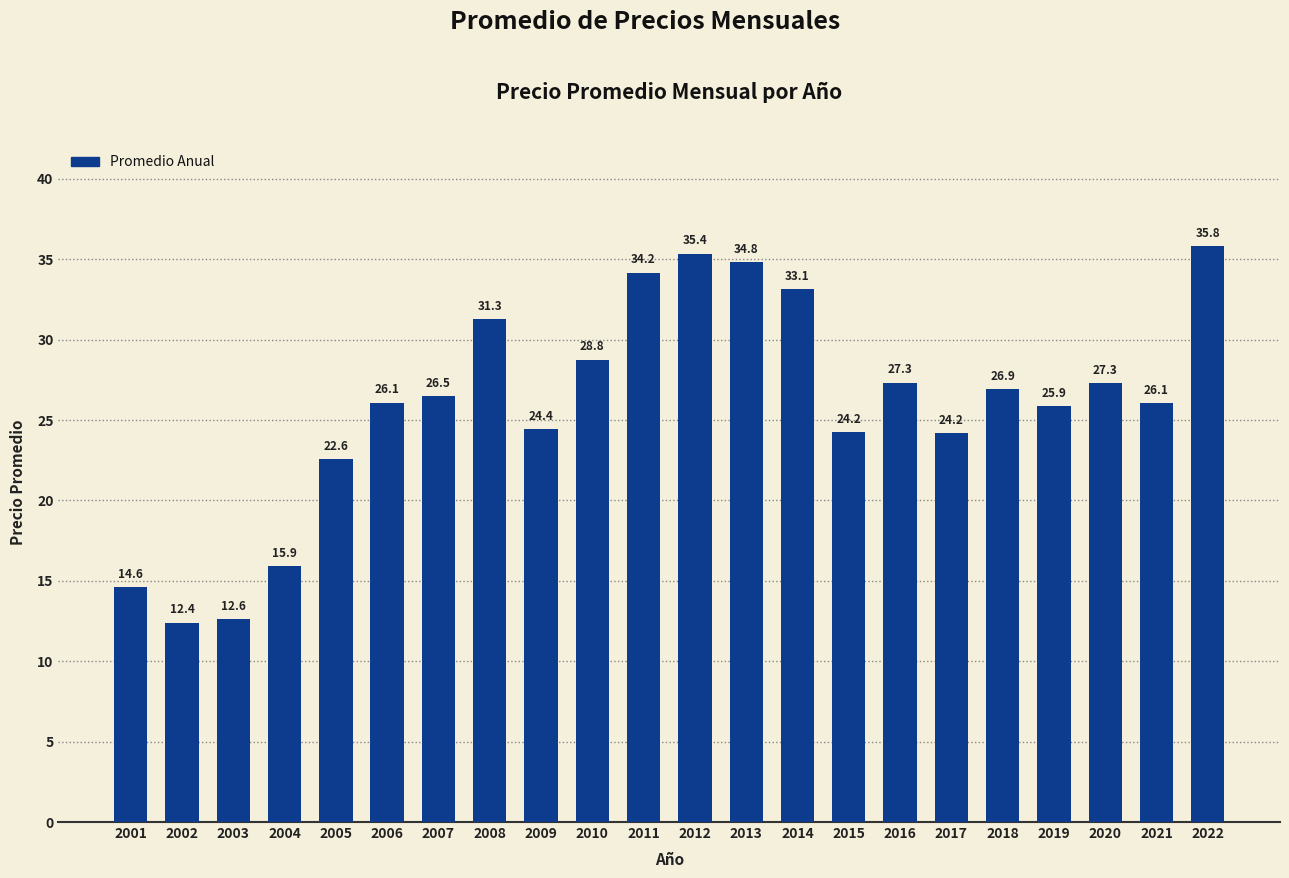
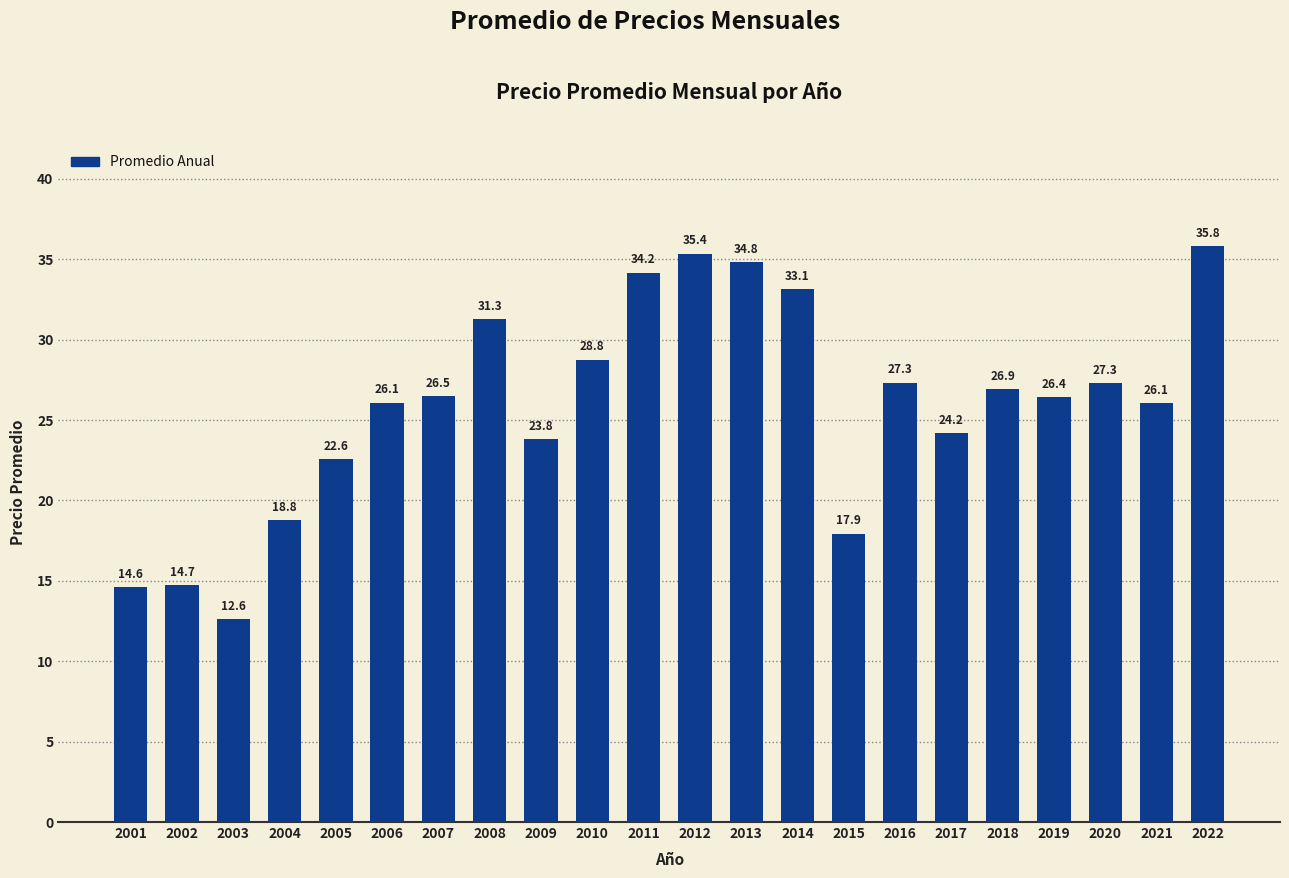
2002: 12.4 -> 14.7
2004: 15.9 -> 18.8
2009: 24.4 -> 23.8
2015: 24.2 -> 17.9
2019: 25.9 -> 26.4
